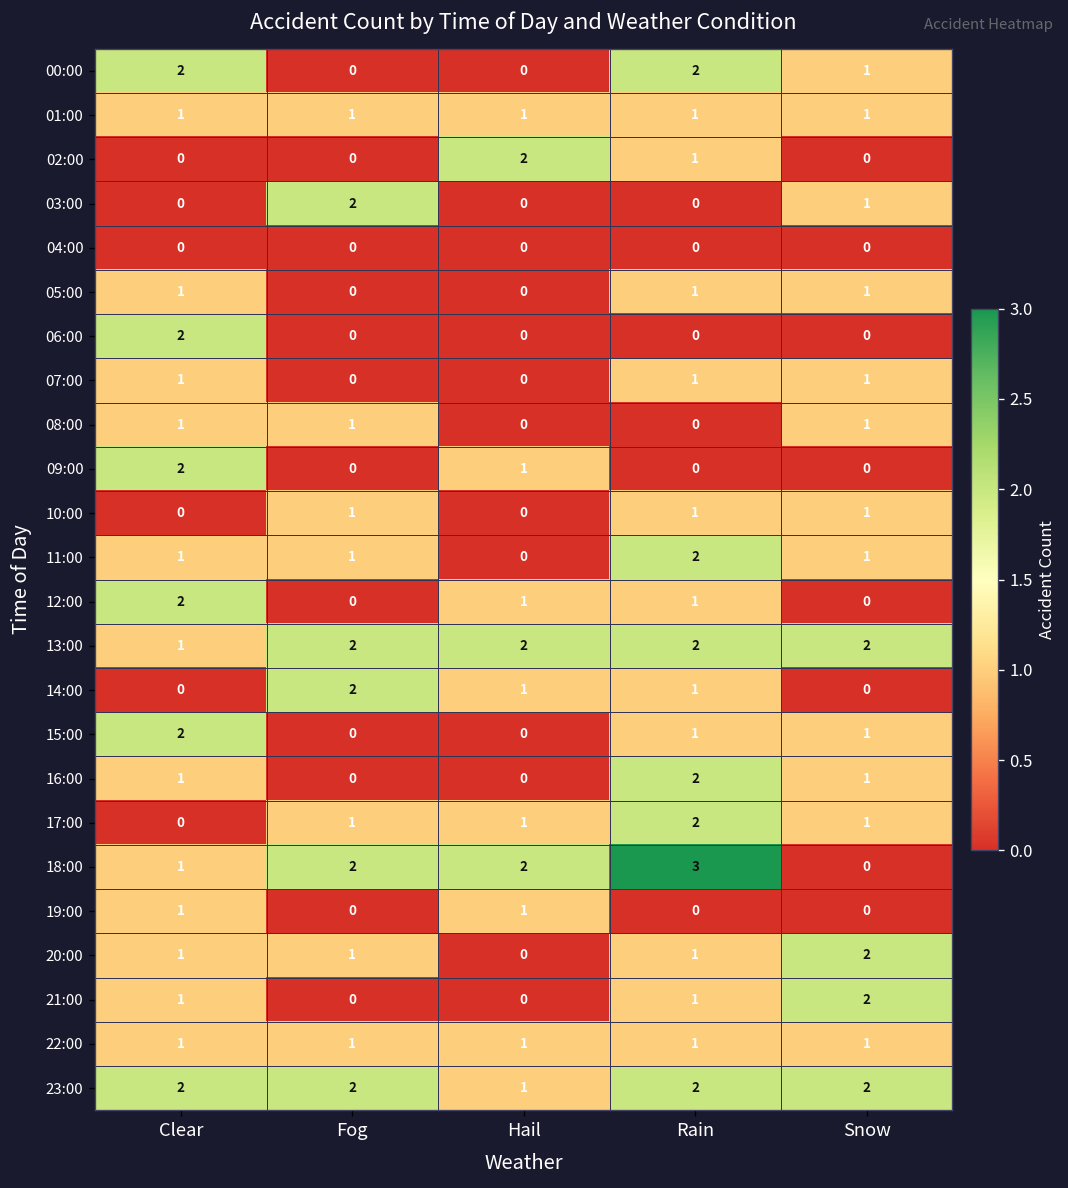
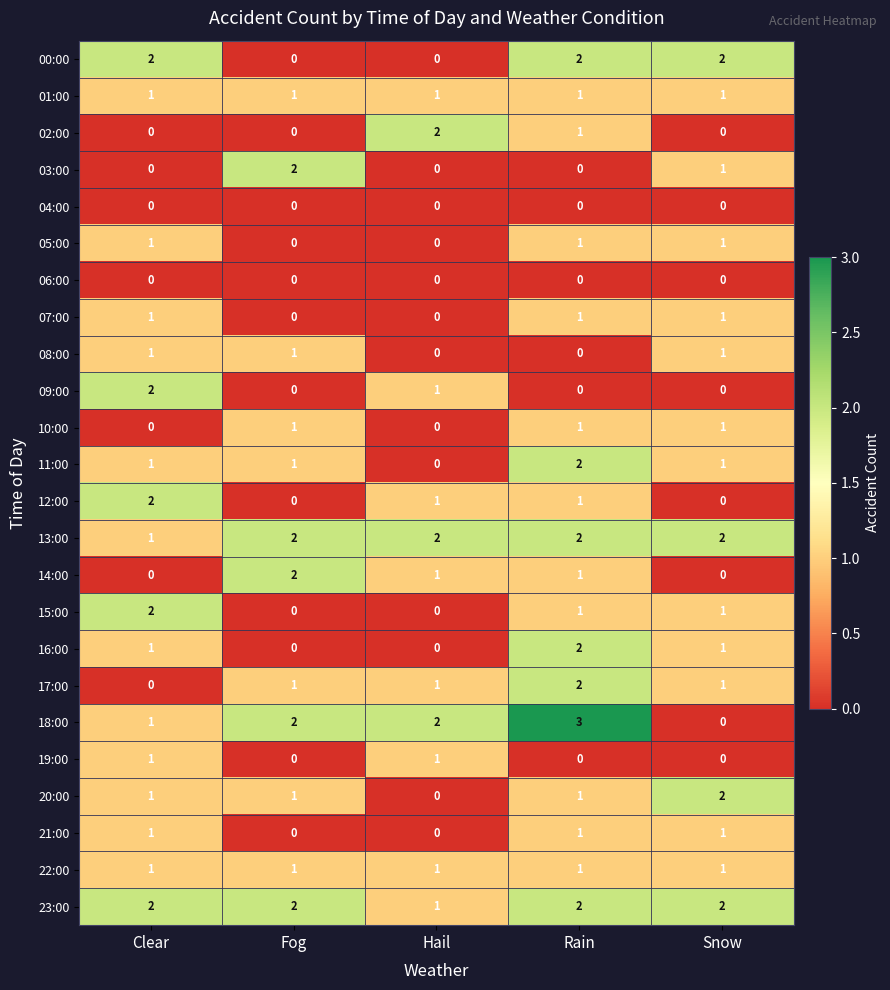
00:00, Snow: 1 -> 2
06:00, Clear: 2 -> 0
21:00, Snow: 2 -> 1
